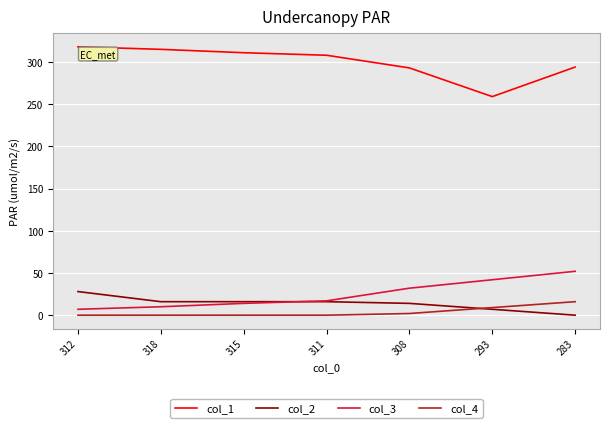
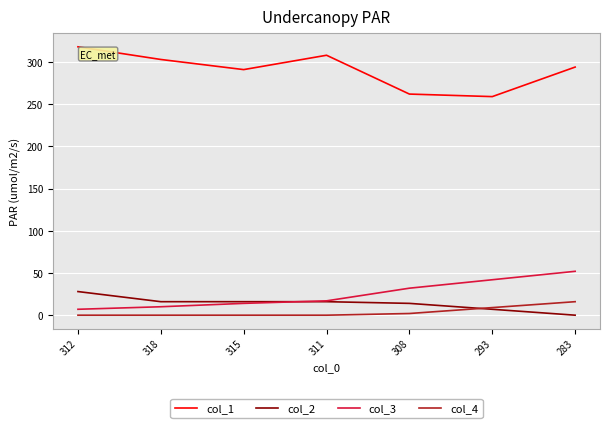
col_1, 318: 320 -> 300
col_1, 315: 310 -> 290
col_1, 308: 290 -> 260
